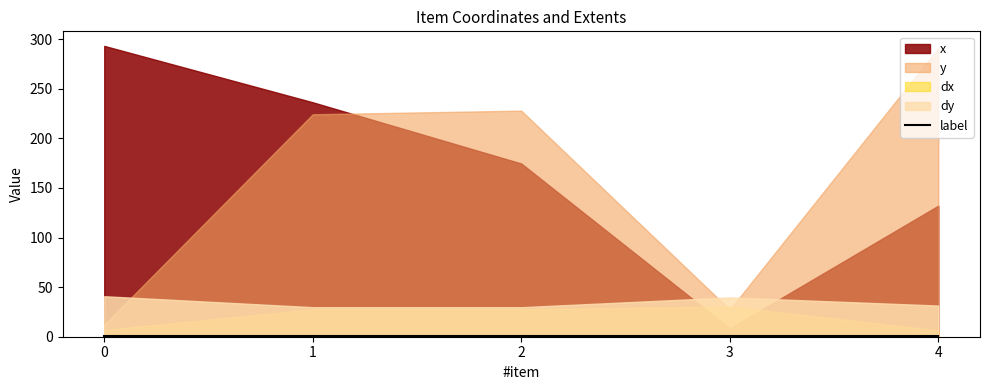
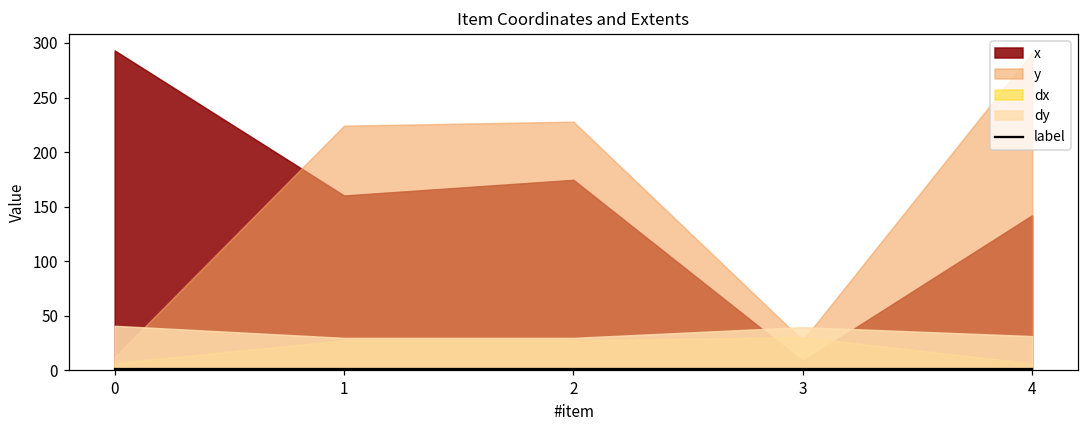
x, 1: 240 -> 160
x, 4: 130 -> 140
